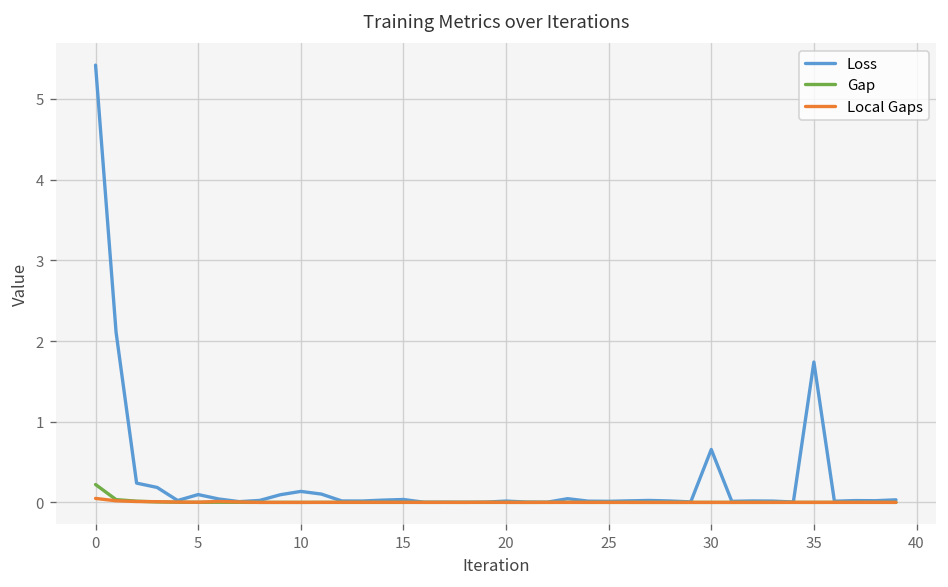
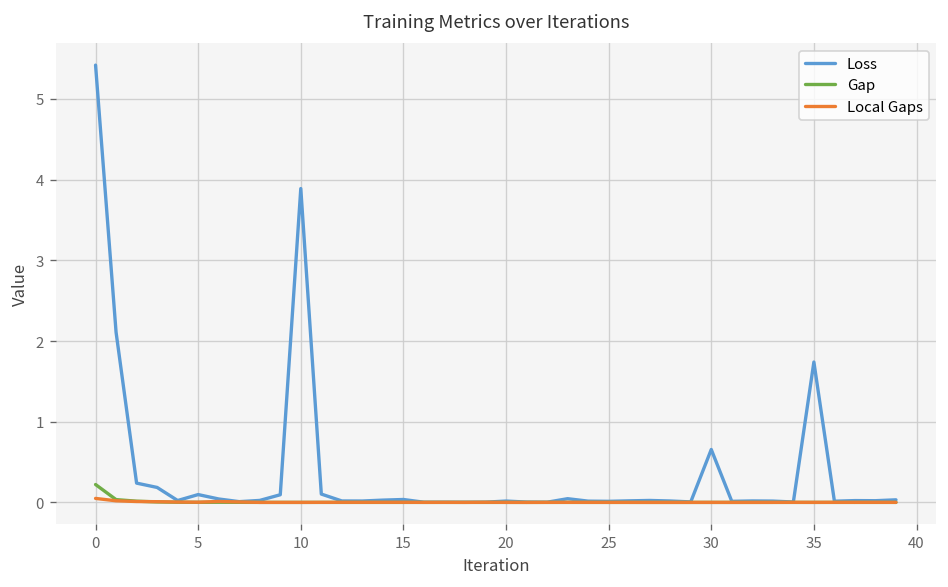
Loss, 10: 0.1 -> 3.9
